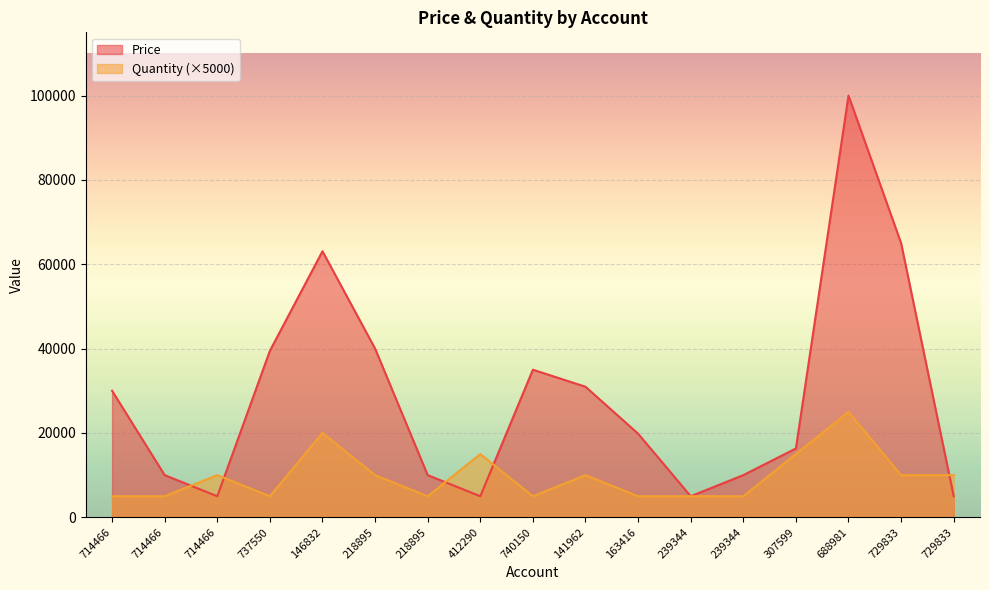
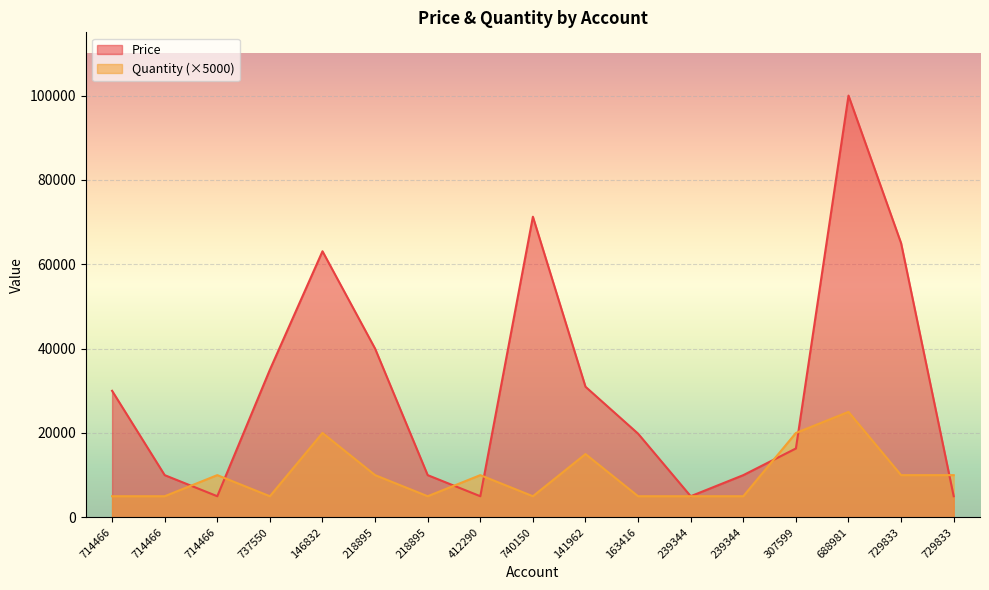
Price, 737550: 39000 -> 35000
Quantity (×5000), 412290: 15000 -> 10000
Price, 740150: 35000 -> 71000
Quantity (×5000), 141962: 10000 -> 15000
Quantity (×5000), 307599: 15000 -> 20000
